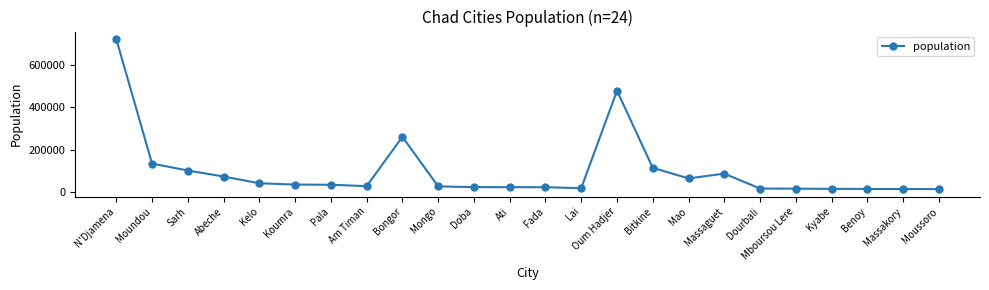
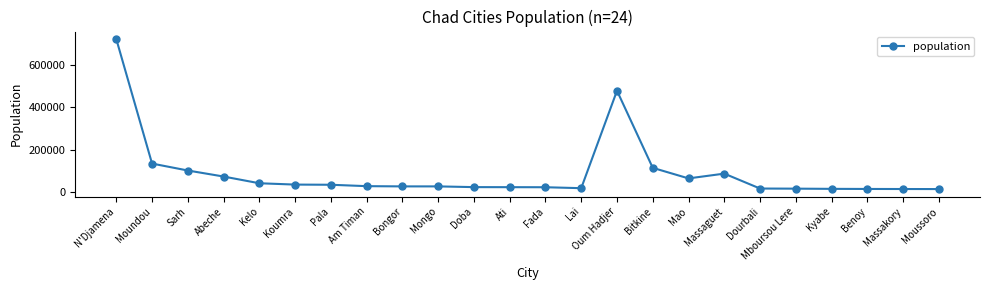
Bongor: 260000 -> 30000
